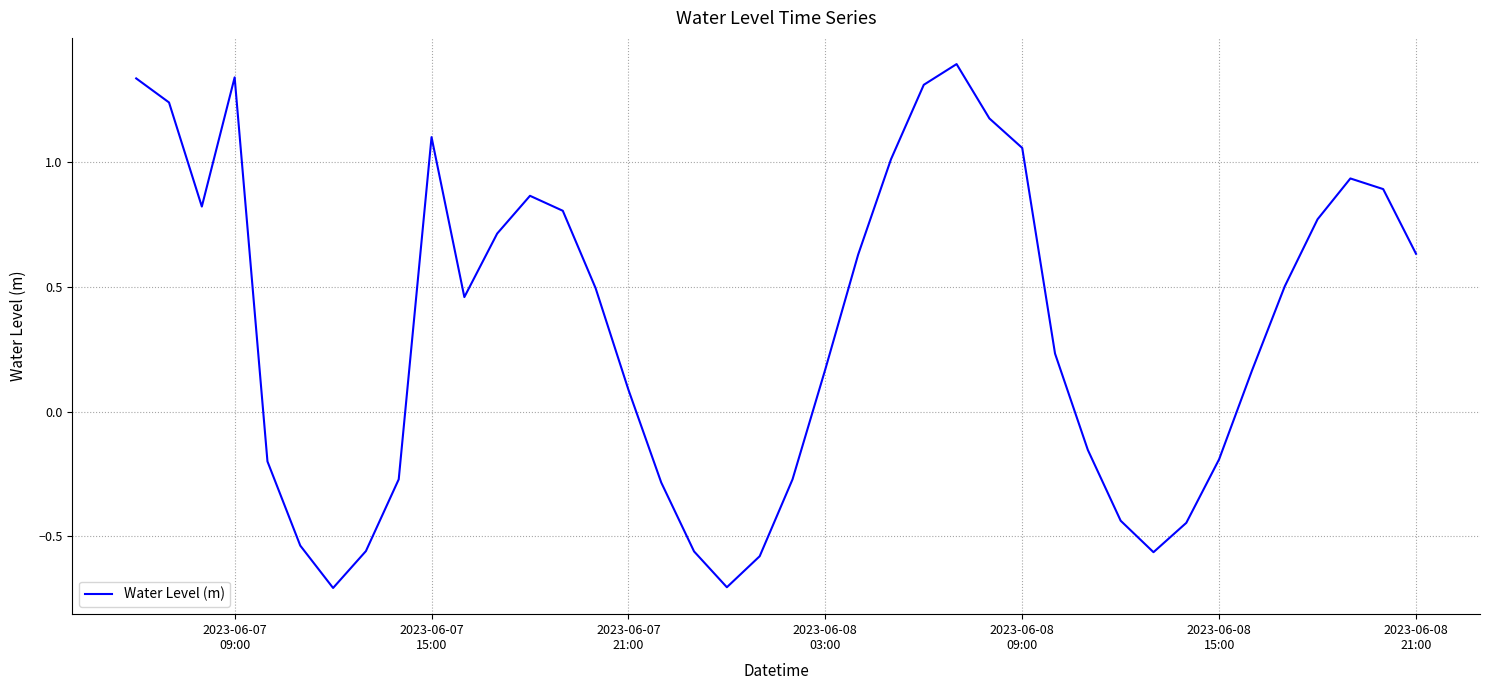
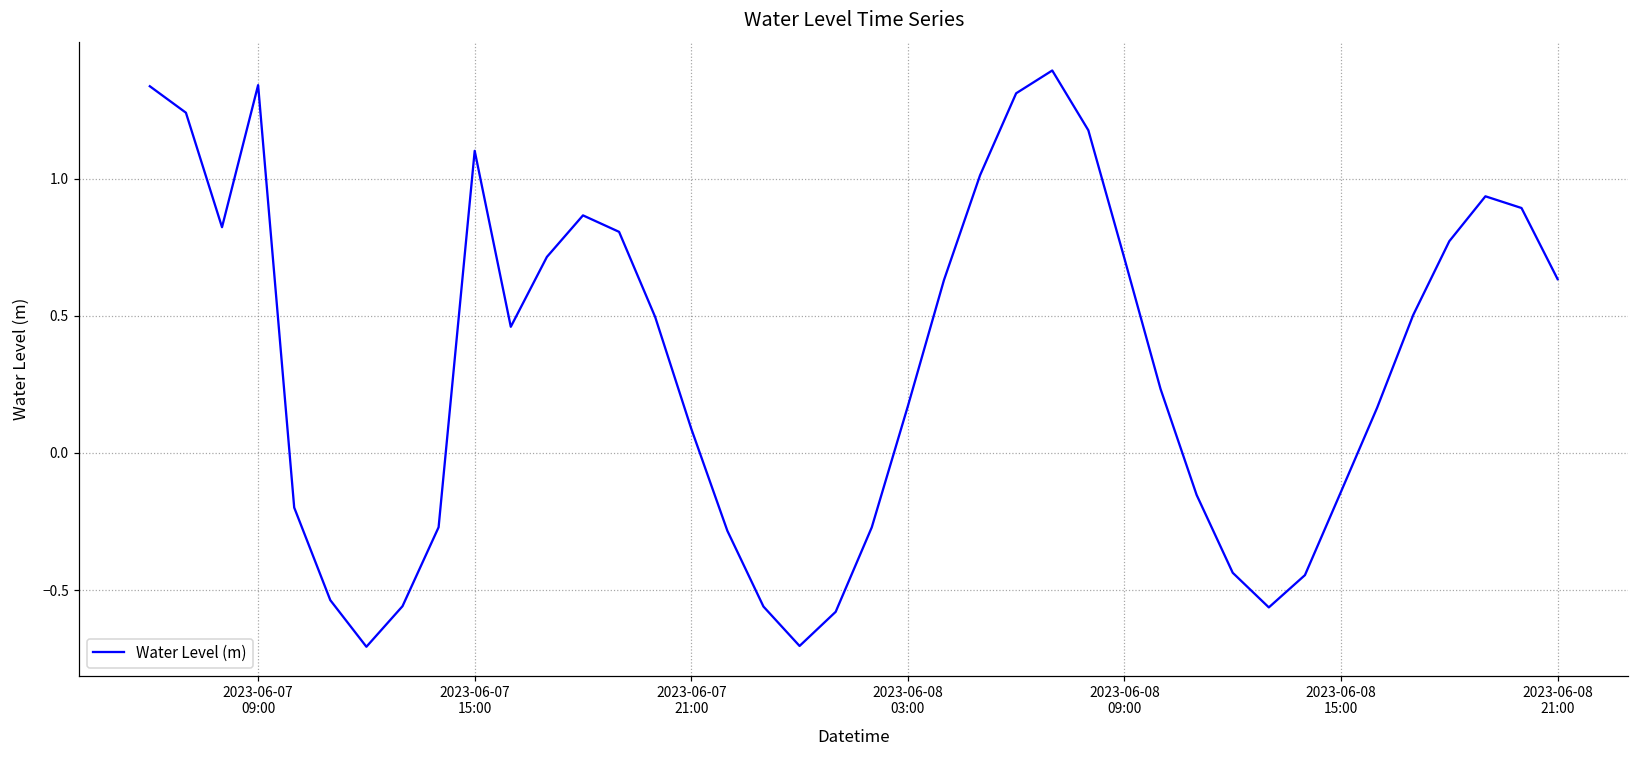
2023-06-08 09:00: 1.06 -> 0.71
2023-06-08 15:00: -0.19 -> -0.14
